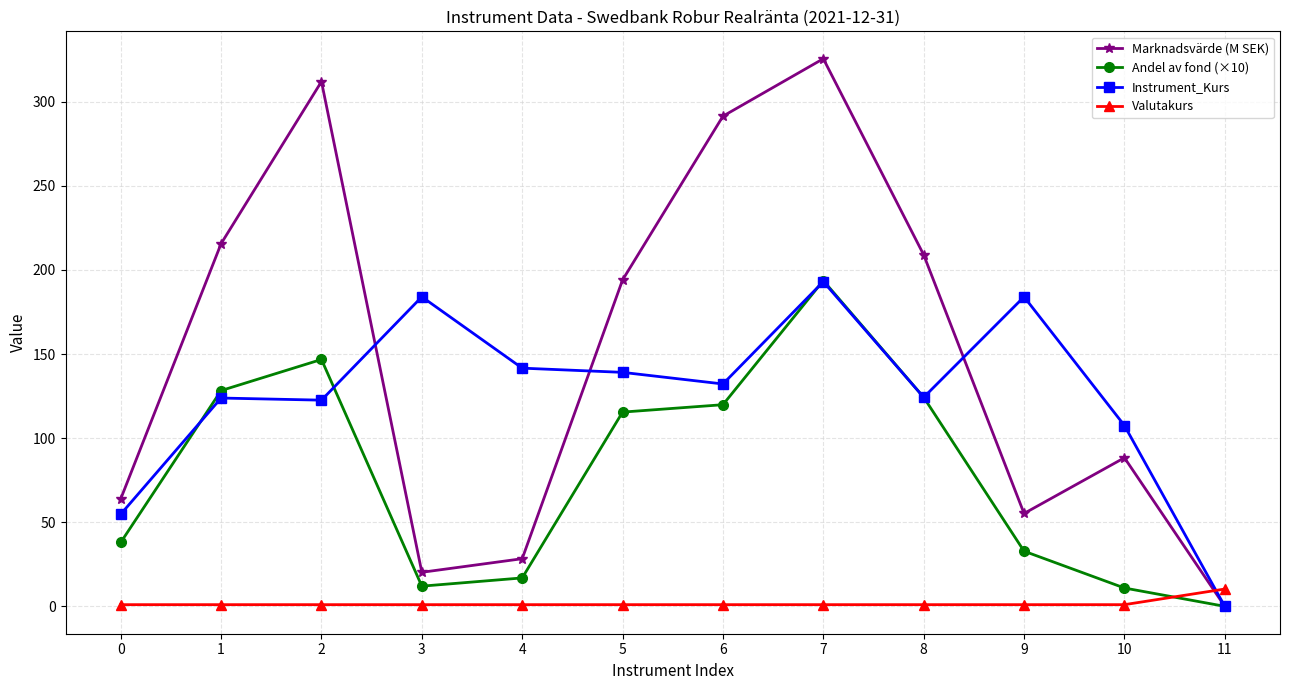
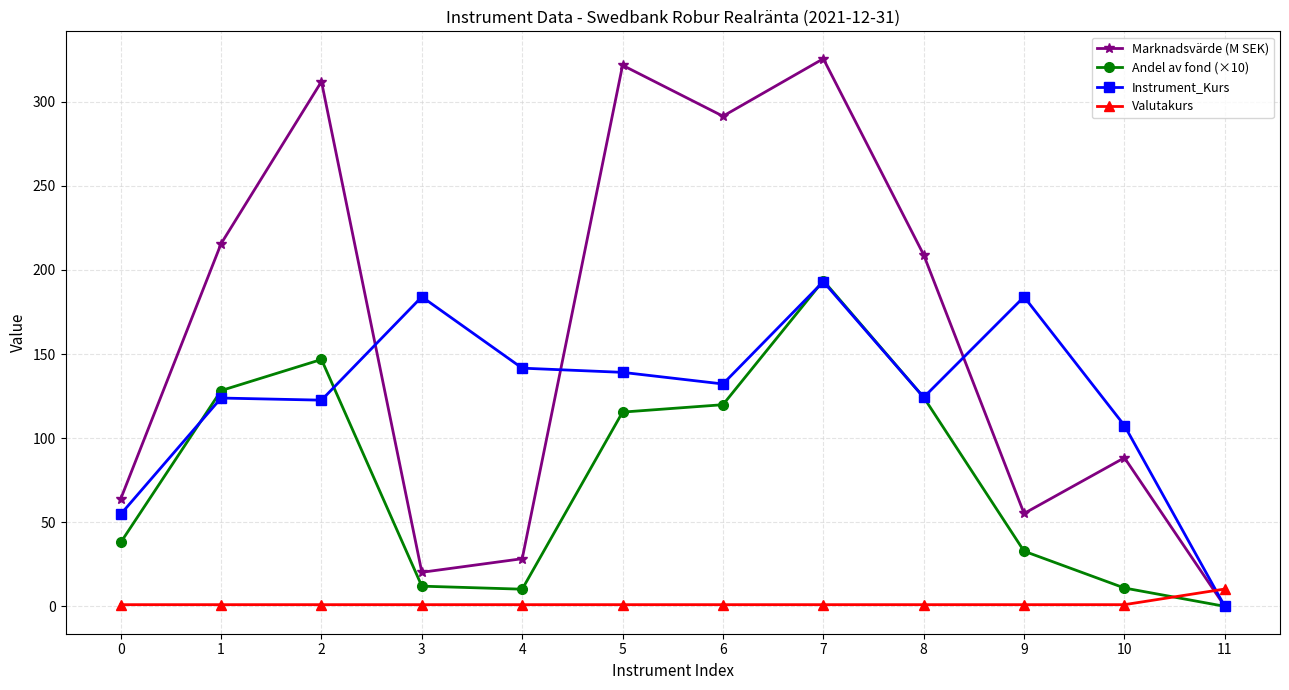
Andel av fond (×10), 4: 17 -> 10
Marknadsvärde (M SEK), 5: 194 -> 322
